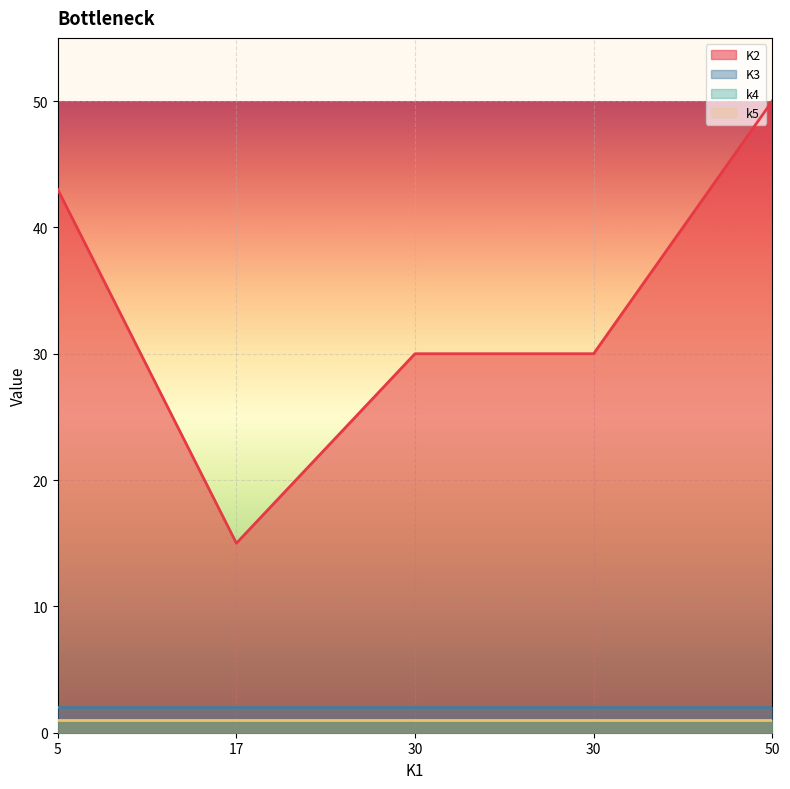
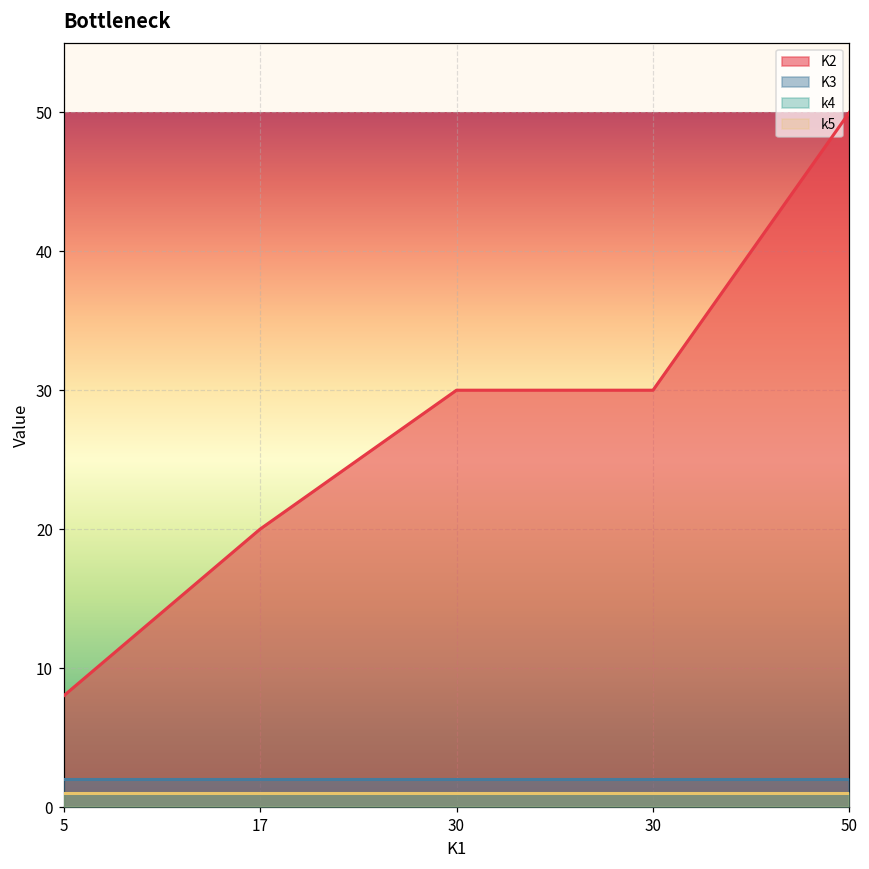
K2, 5: 43 -> 8
K2, 17: 15 -> 20
